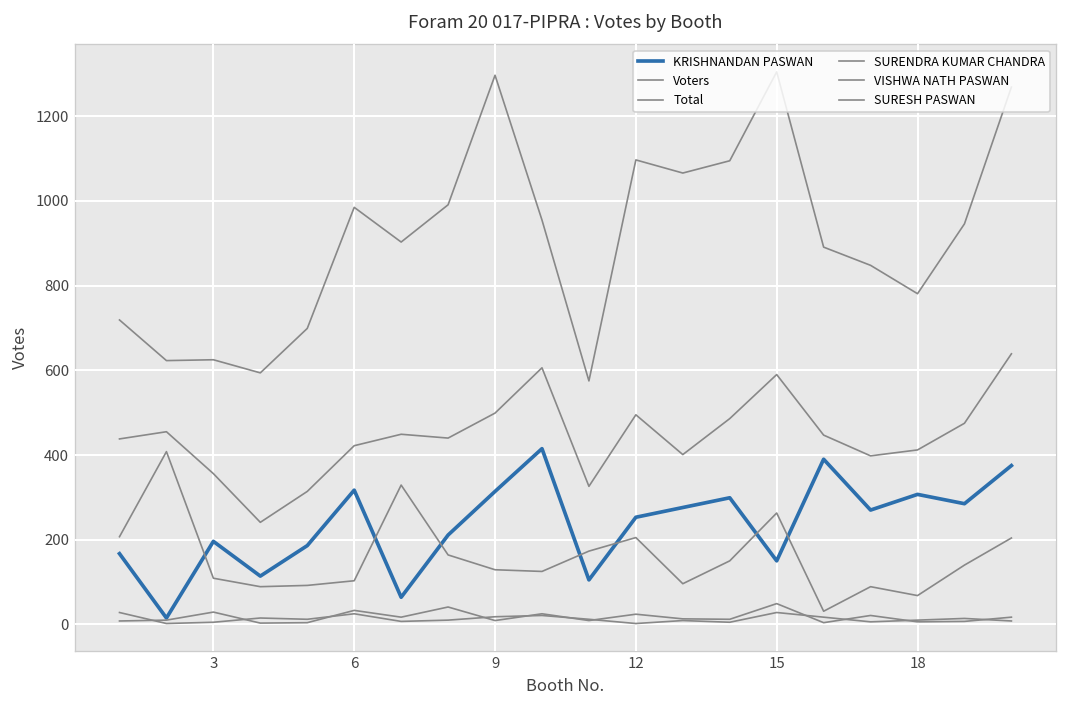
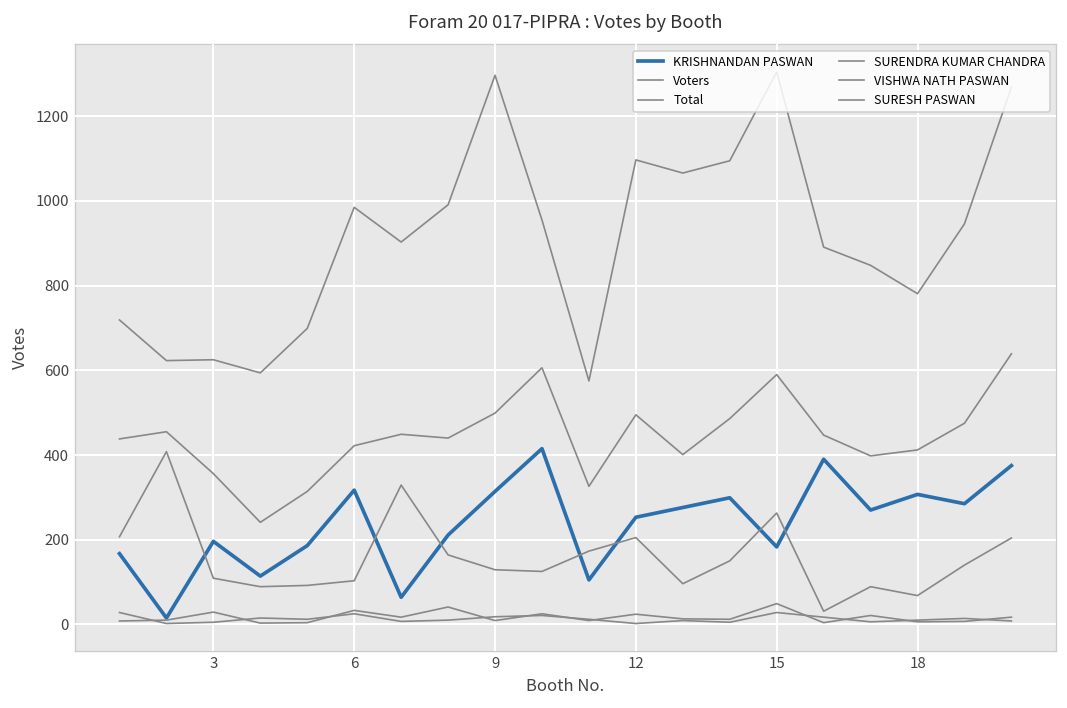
KRISHNANDAN PASWAN, 15: 150 -> 180
